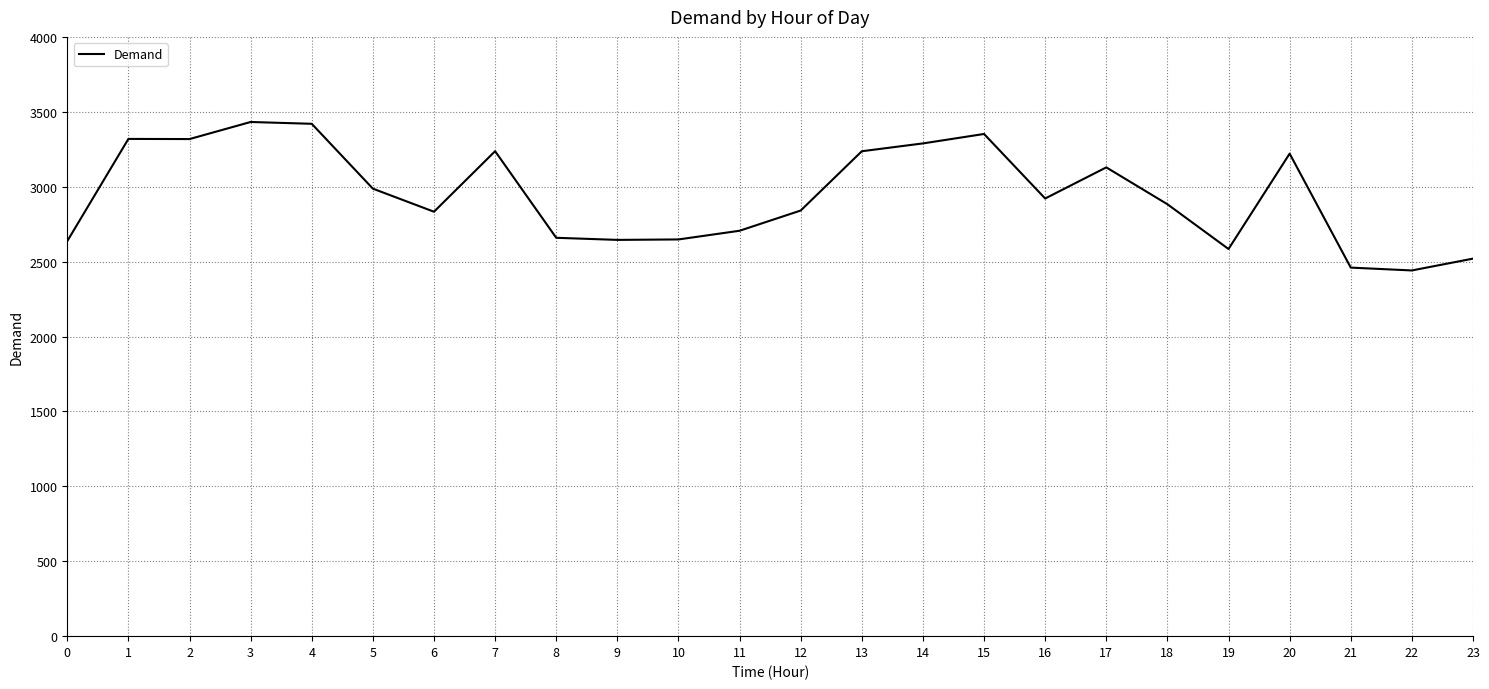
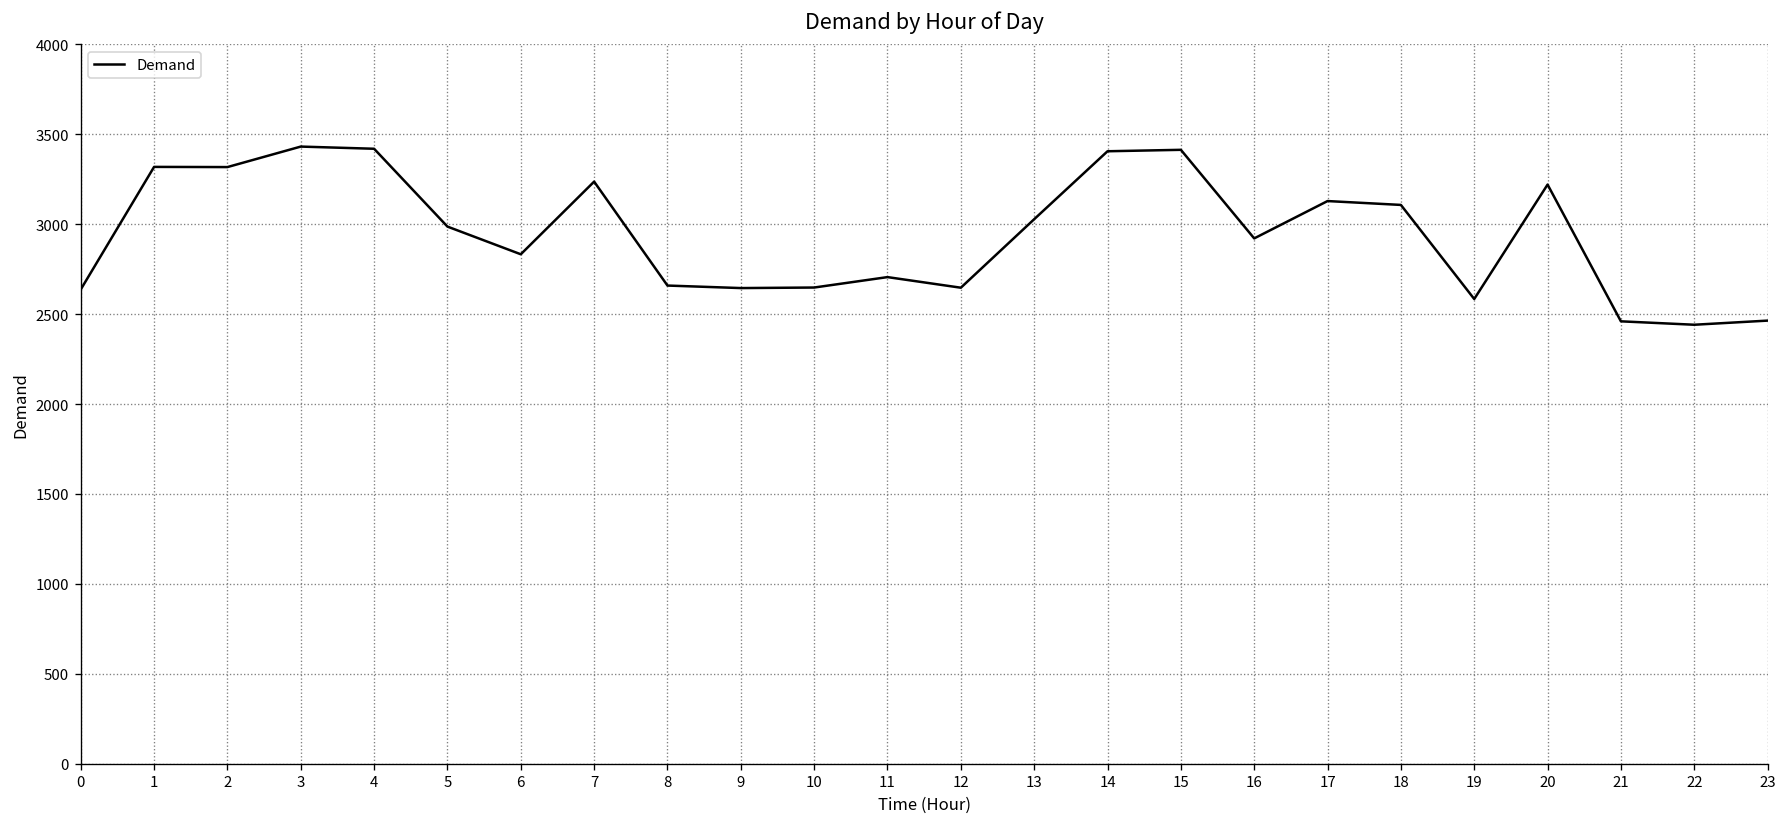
12: 2840 -> 2650
13: 3240 -> 3030
14: 3290 -> 3410
15: 3350 -> 3410
18: 2880 -> 3110
23: 2520 -> 2460
